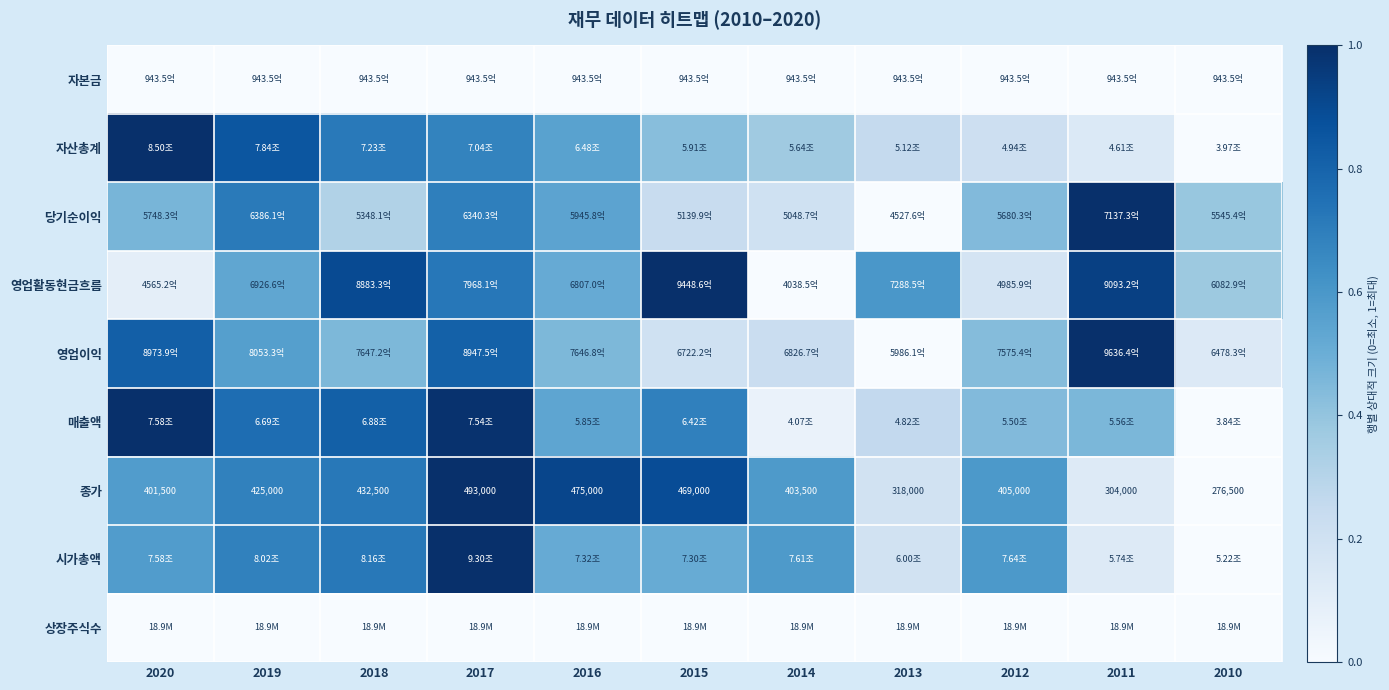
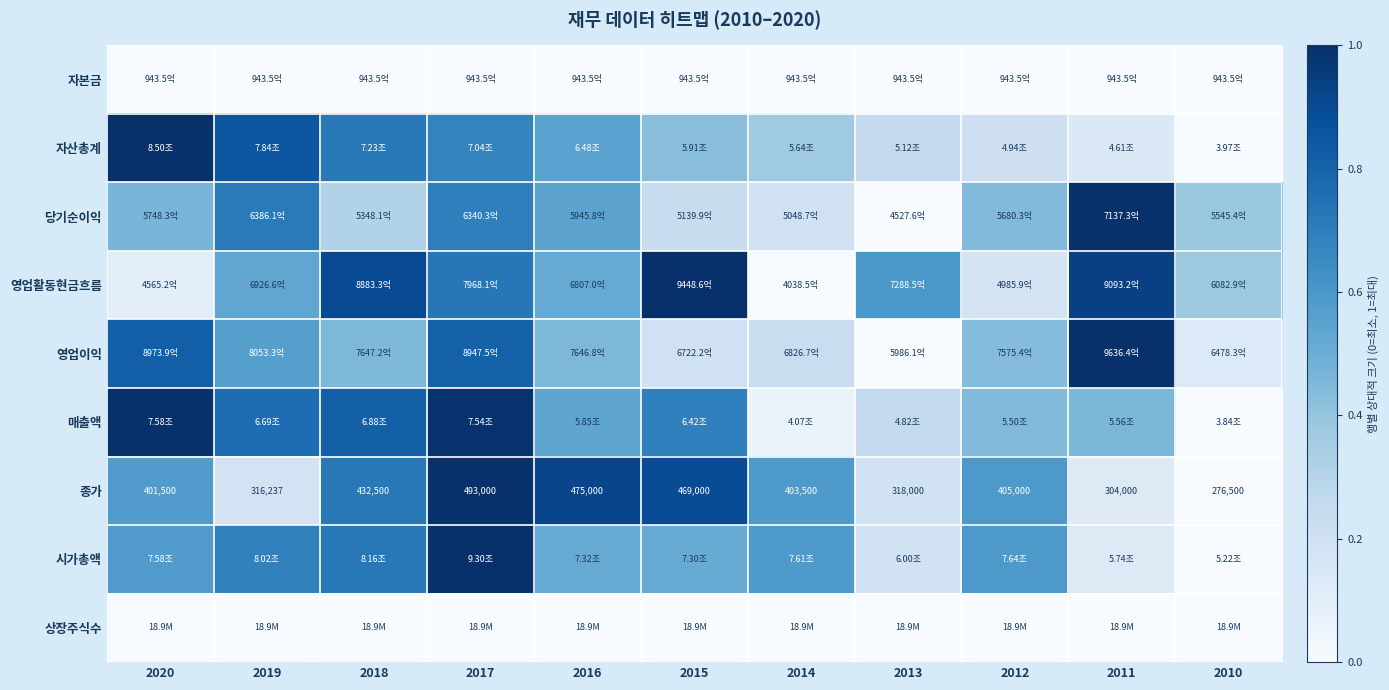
종가, 2019: 425,000 -> 316,237
